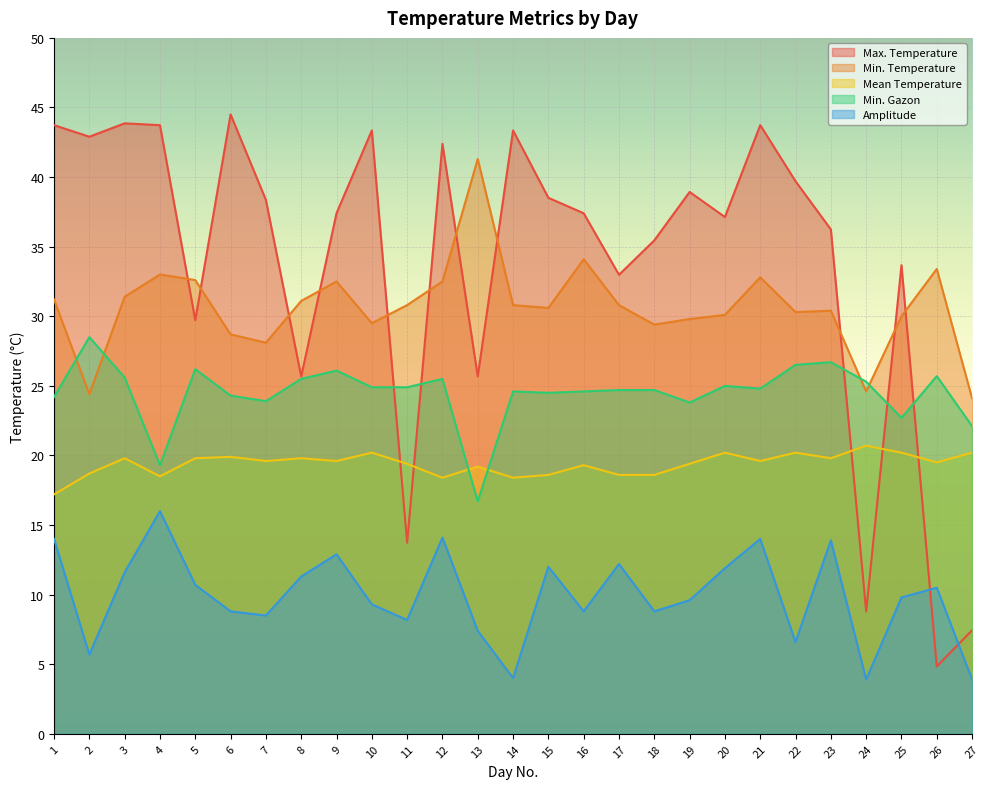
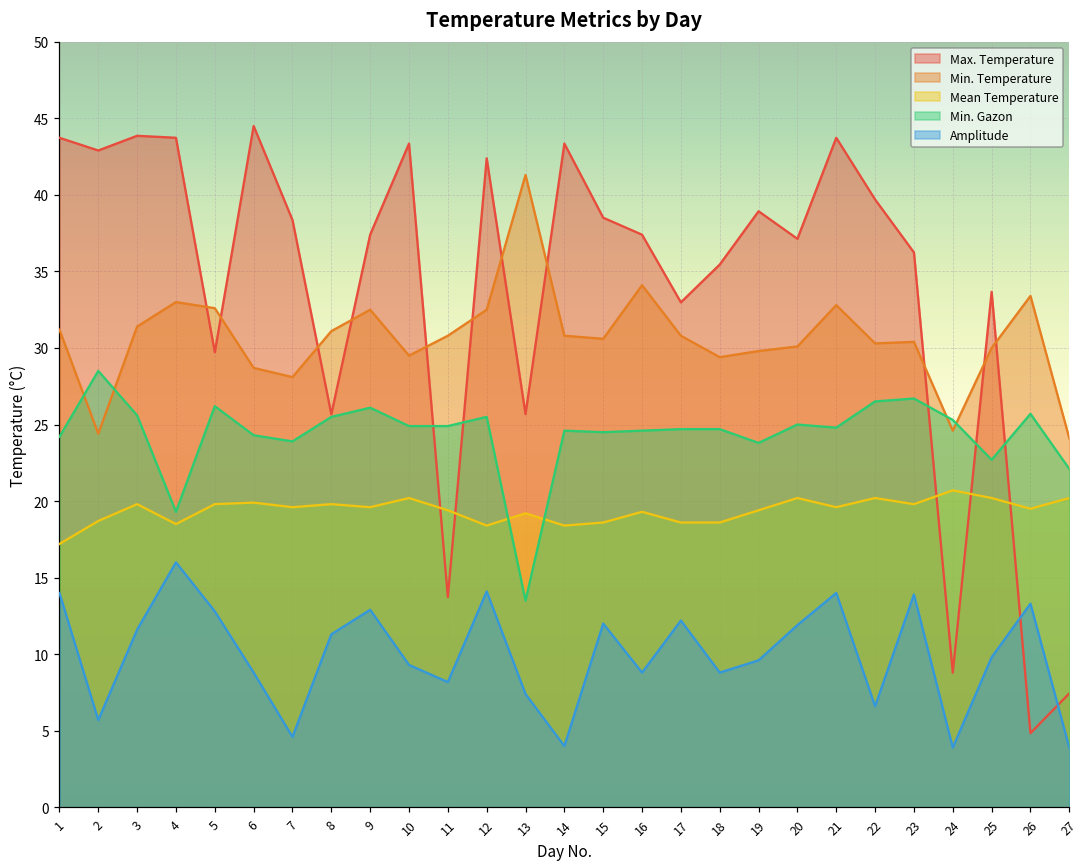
Amplitude, 5: 10.7 -> 12.8
Amplitude, 7: 8.5 -> 4.6
Min. Gazon, 13: 16.7 -> 13.5
Amplitude, 26: 10.5 -> 13.3
